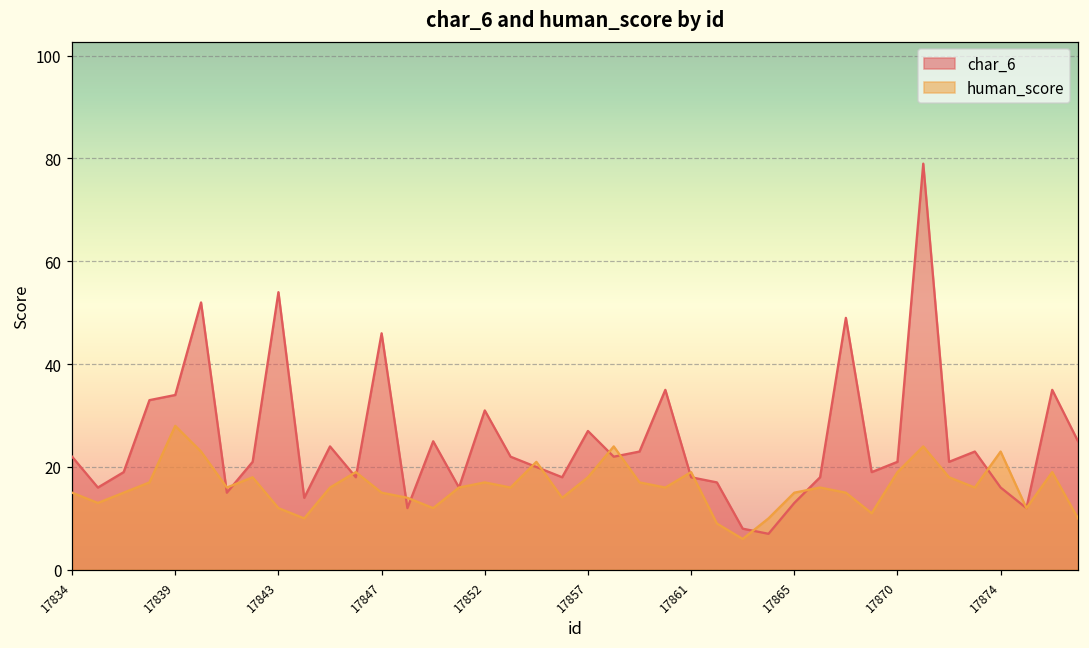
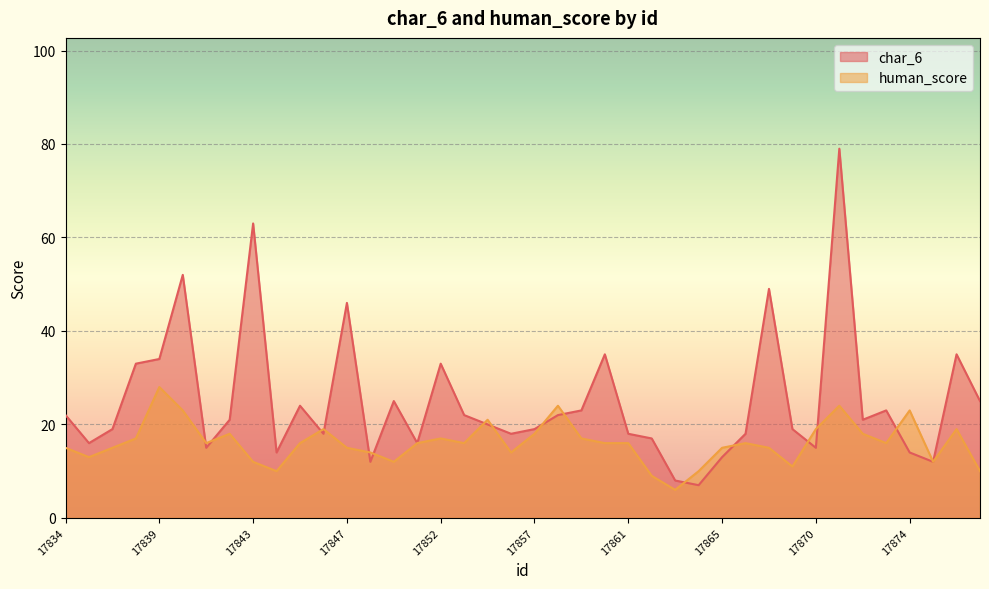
char_6, 17843: 54 -> 63
char_6, 17852: 31 -> 33
char_6, 17857: 27 -> 19
human_score, 17861: 19 -> 16
char_6, 17870: 21 -> 15
char_6, 17874: 16 -> 14
